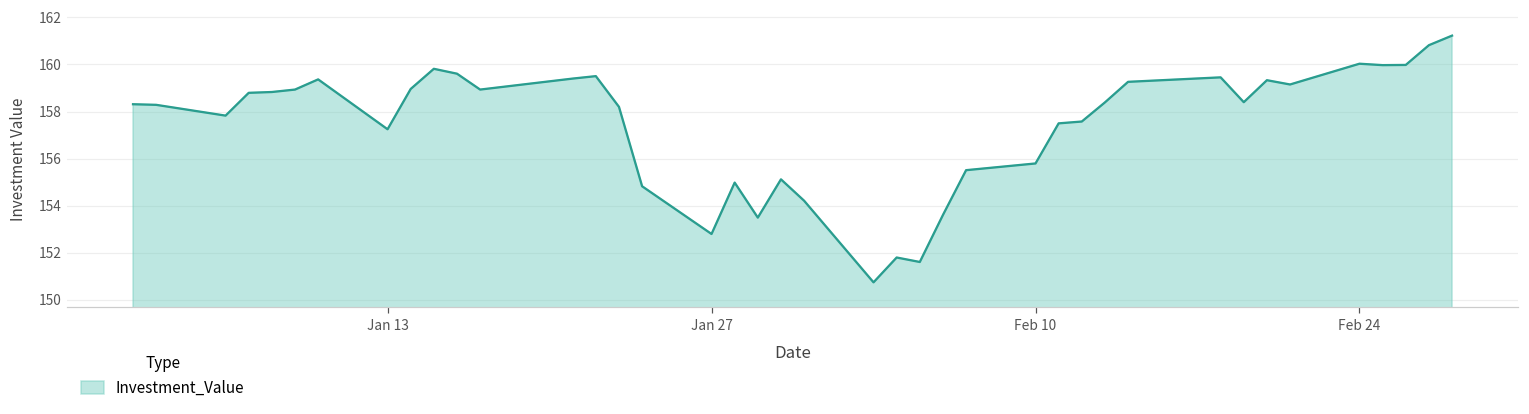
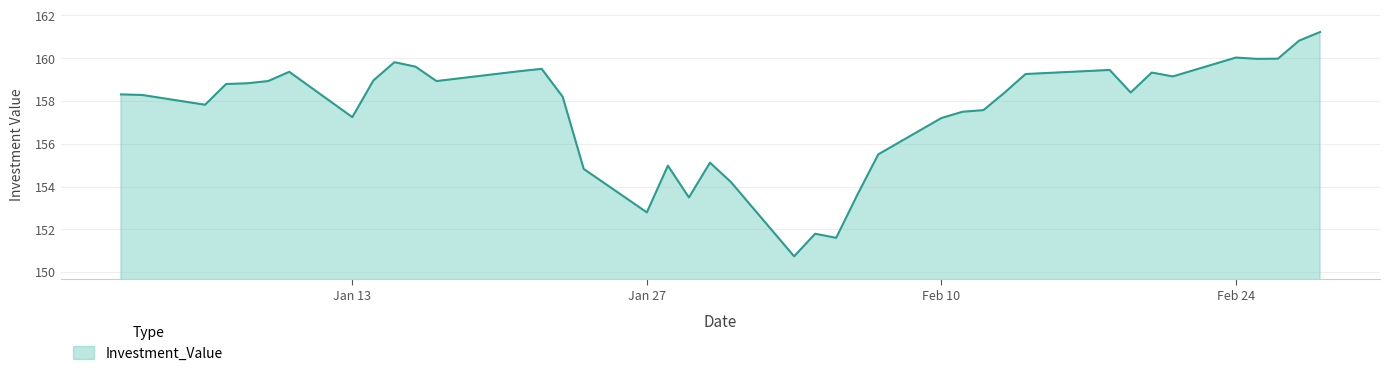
Feb 10: 155.8 -> 157.2
